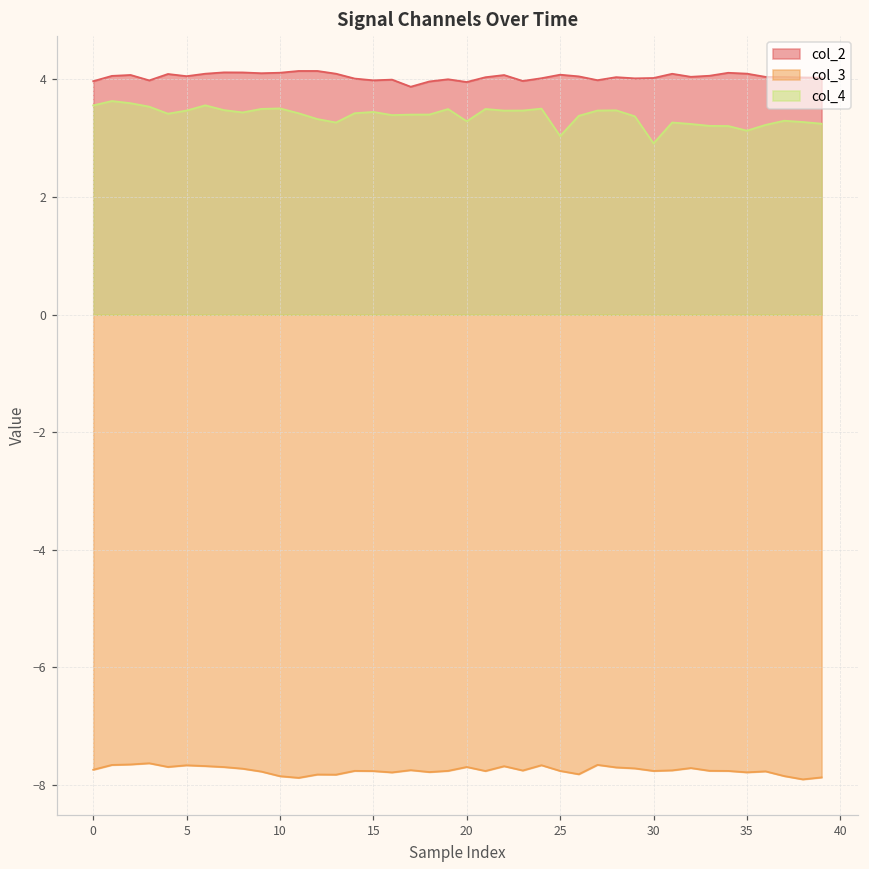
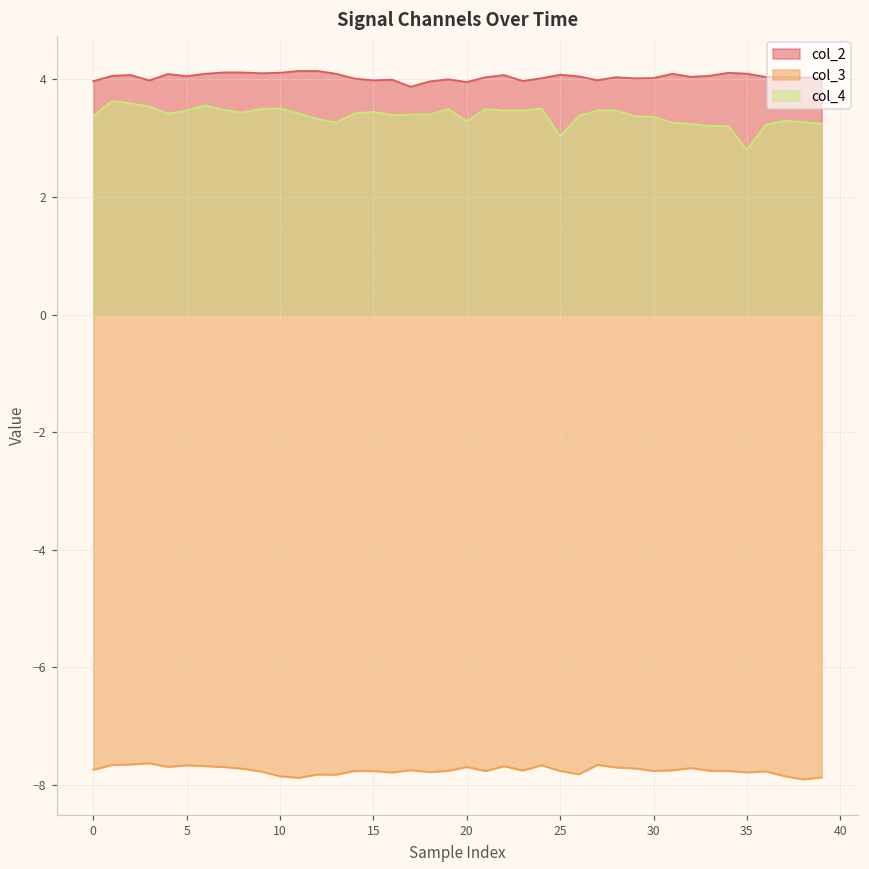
col_4, 0: 3.6 -> 3.4
col_4, 30: 2.9 -> 3.4
col_4, 35: 3.1 -> 2.8
